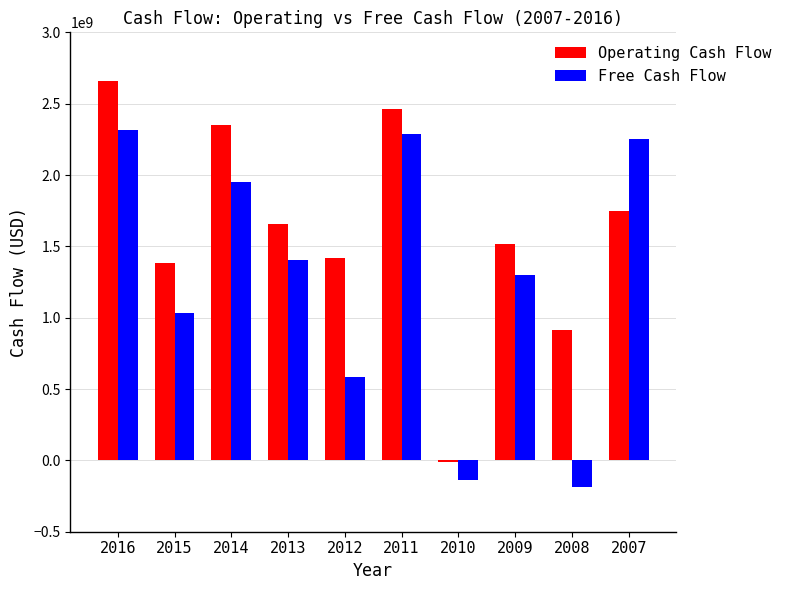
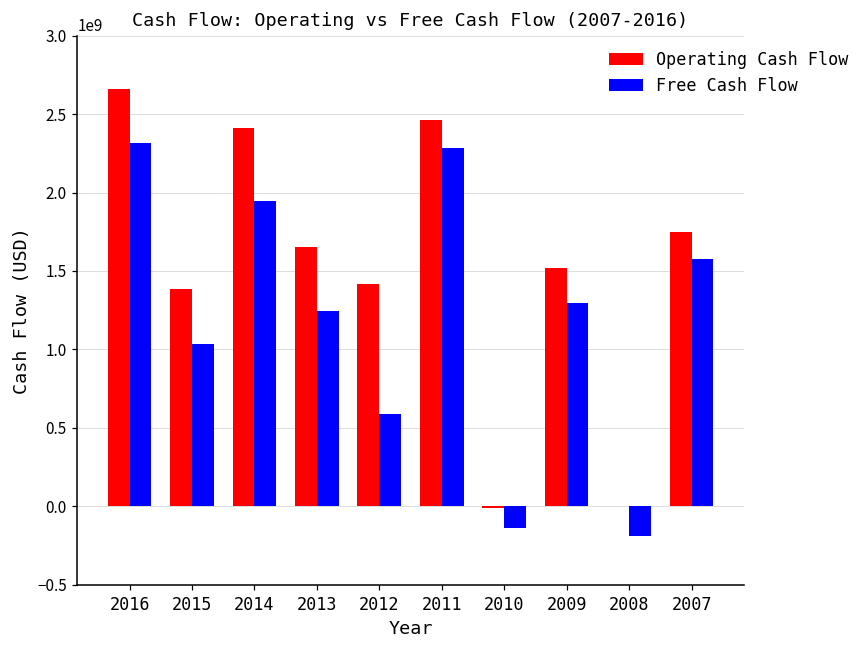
Operating Cash Flow, 2014: 2350000000 -> 2410000000
Free Cash Flow, 2013: 1410000000 -> 1250000000
Operating Cash Flow, 2008: 910000000 -> 0
Free Cash Flow, 2007: 2250000000 -> 1580000000
